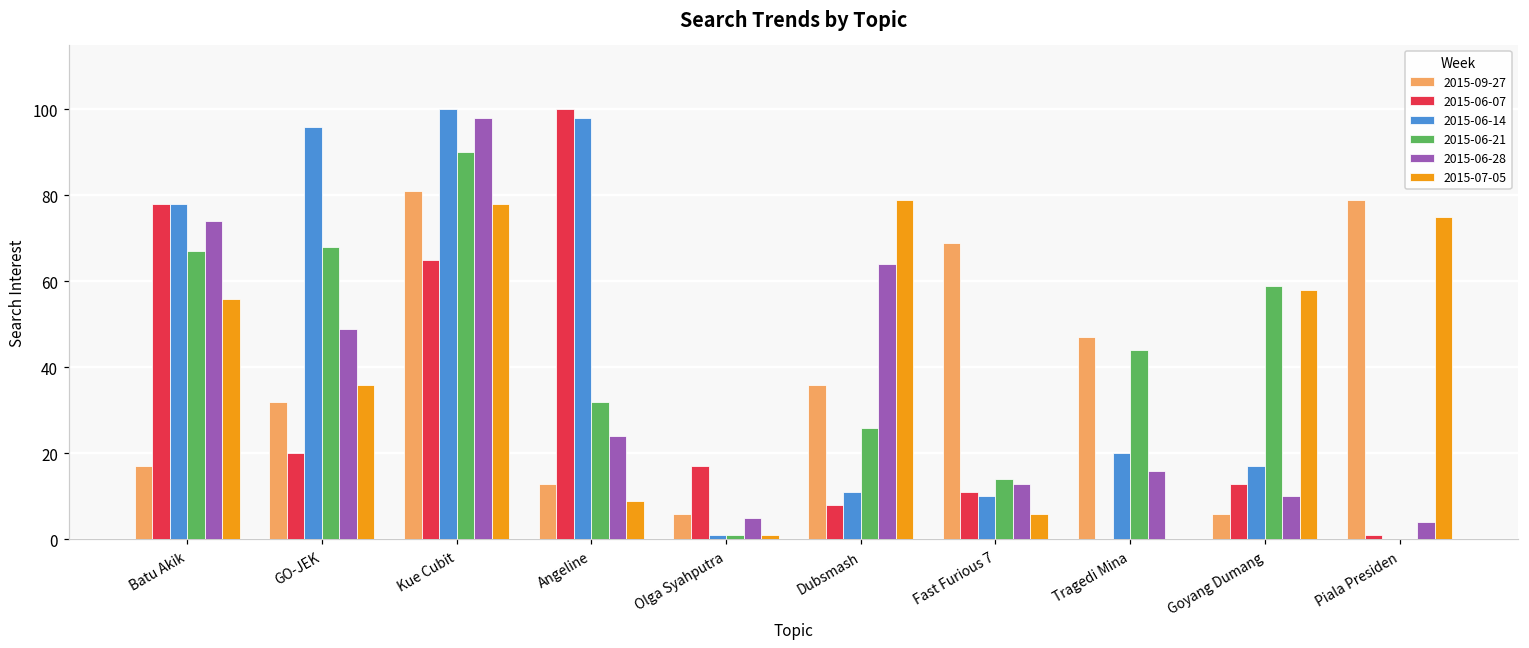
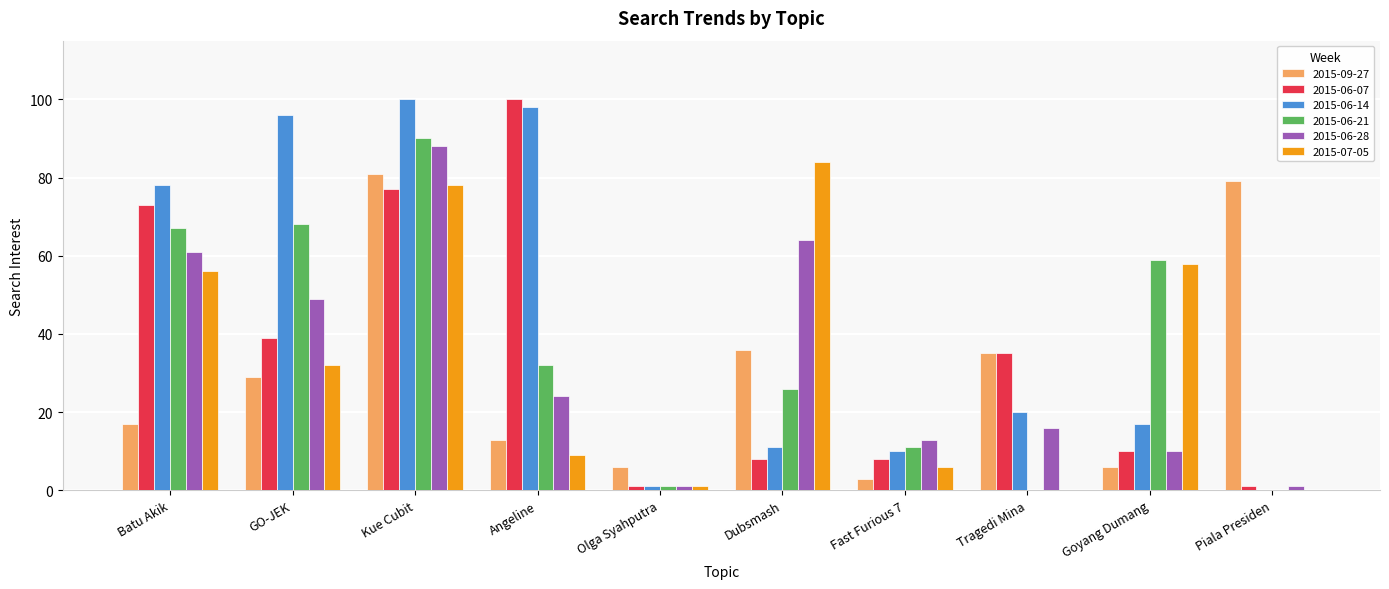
2015-06-07, Batu Akik: 78 -> 73
2015-06-28, Batu Akik: 74 -> 61
2015-09-27, GO-JEK: 32 -> 29
2015-06-07, GO-JEK: 20 -> 39
2015-07-05, GO-JEK: 36 -> 32
2015-06-07, Kue Cubit: 65 -> 77
2015-06-28, Kue Cubit: 98 -> 88
2015-06-07, Olga Syahputra: 17 -> 1
2015-06-28, Olga Syahputra: 5 -> 1
2015-07-05, Dubsmash: 79 -> 84
2015-09-27, Fast Furious 7: 69 -> 3
2015-06-07, Fast Furious 7: 11 -> 8
2015-06-21, Fast Furious 7: 14 -> 11
2015-09-27, Tragedi Mina: 47 -> 35
2015-06-07, Tragedi Mina: 0 -> 35
2015-06-21, Tragedi Mina: 44 -> 0
2015-06-07, Goyang Dumang: 13 -> 10
2015-06-28, Piala Presiden: 4 -> 1
2015-07-05, Piala Presiden: 75 -> 0
